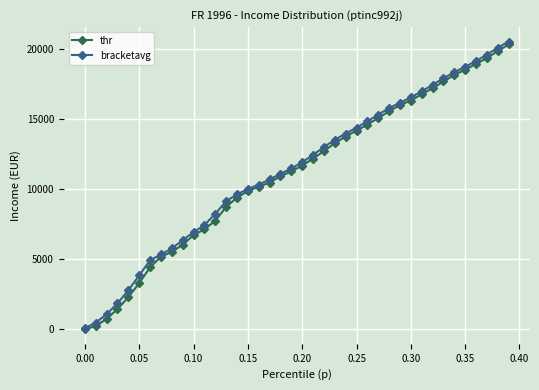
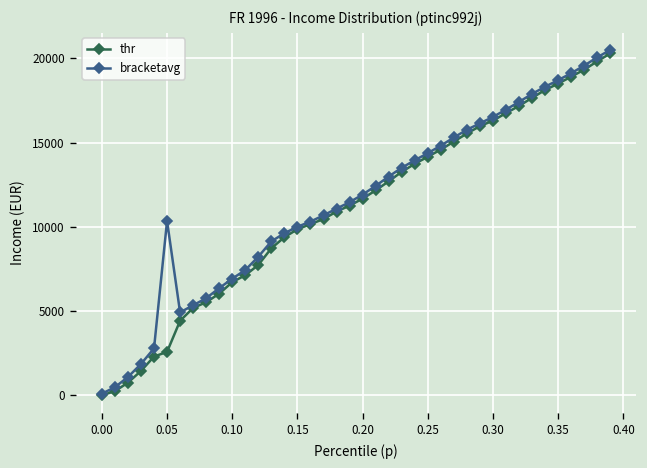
thr, 0.05: 3300 -> 2600
bracketavg, 0.05: 3800 -> 10300
